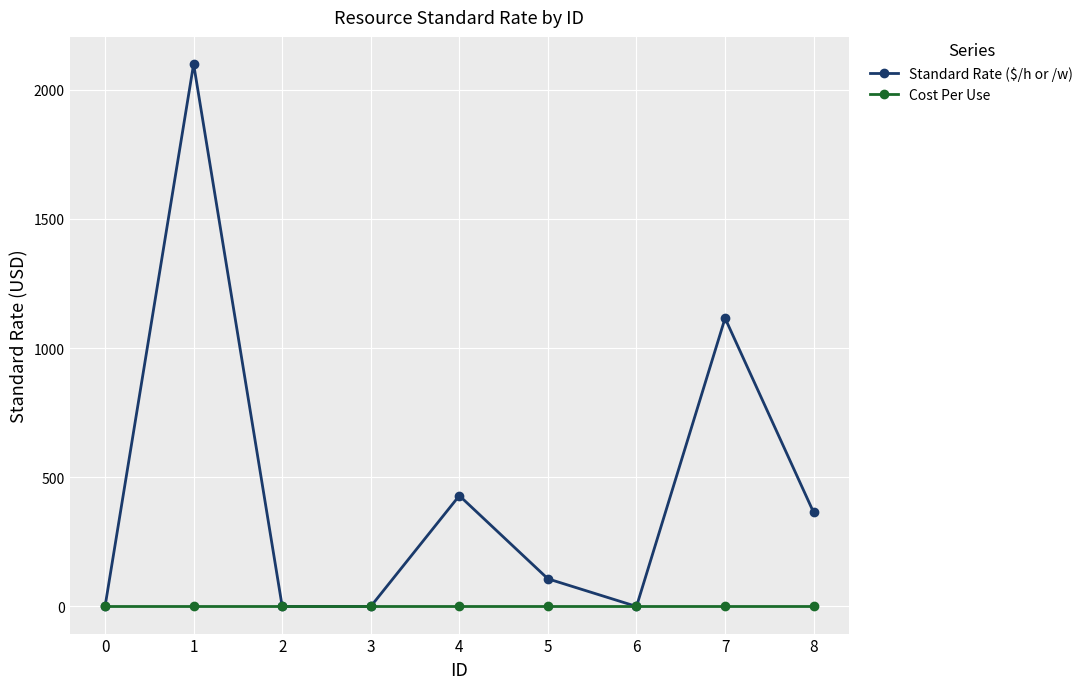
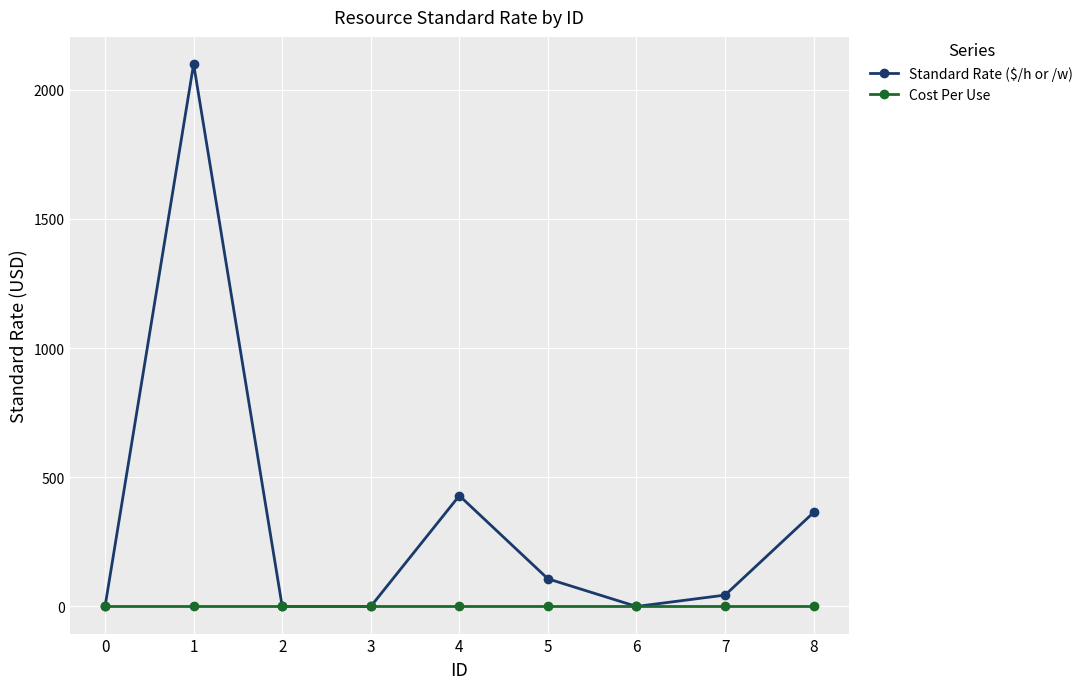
Standard Rate ($/h or /w), 7: 1120 -> 40
